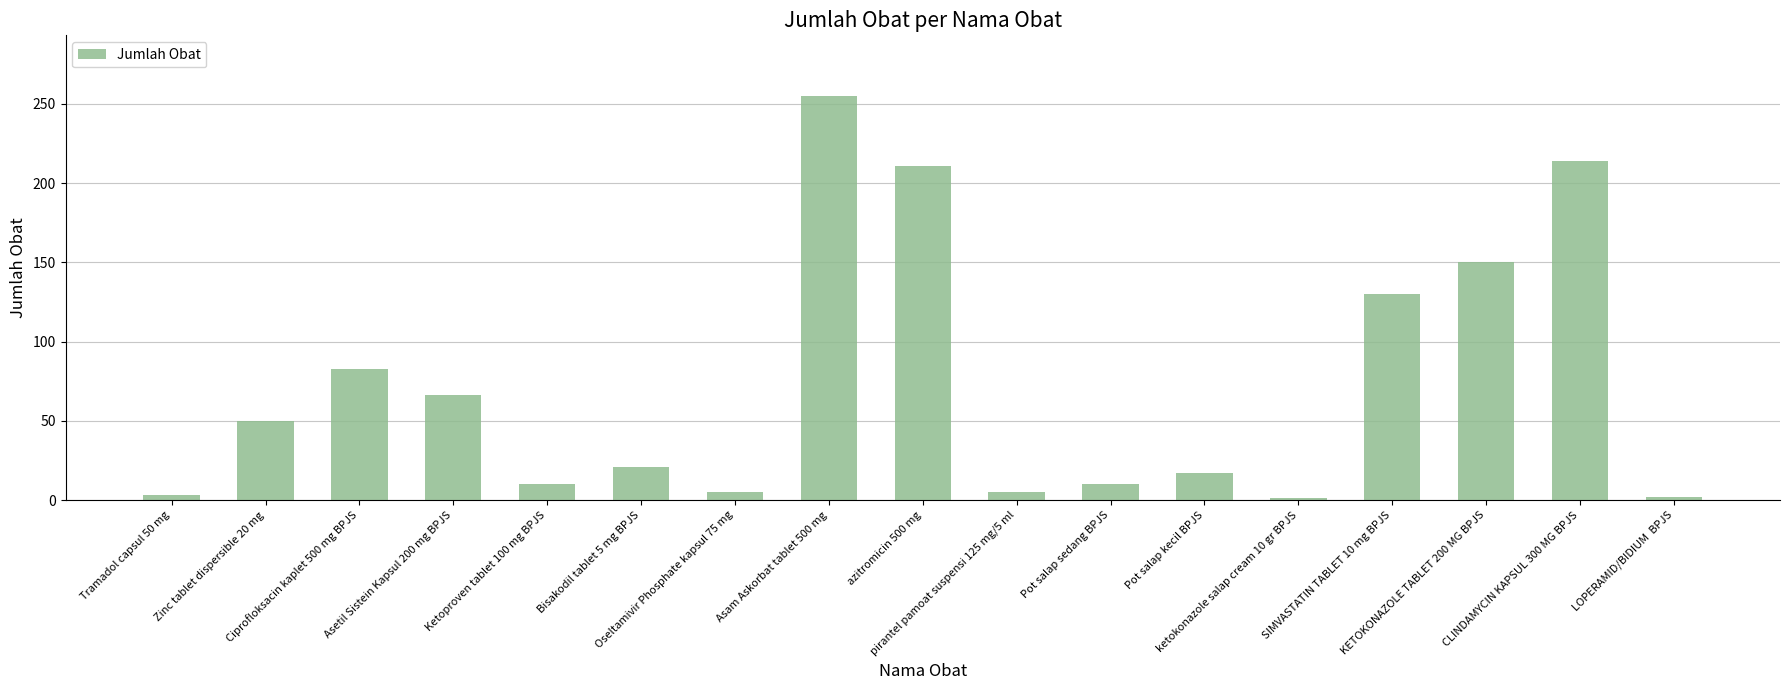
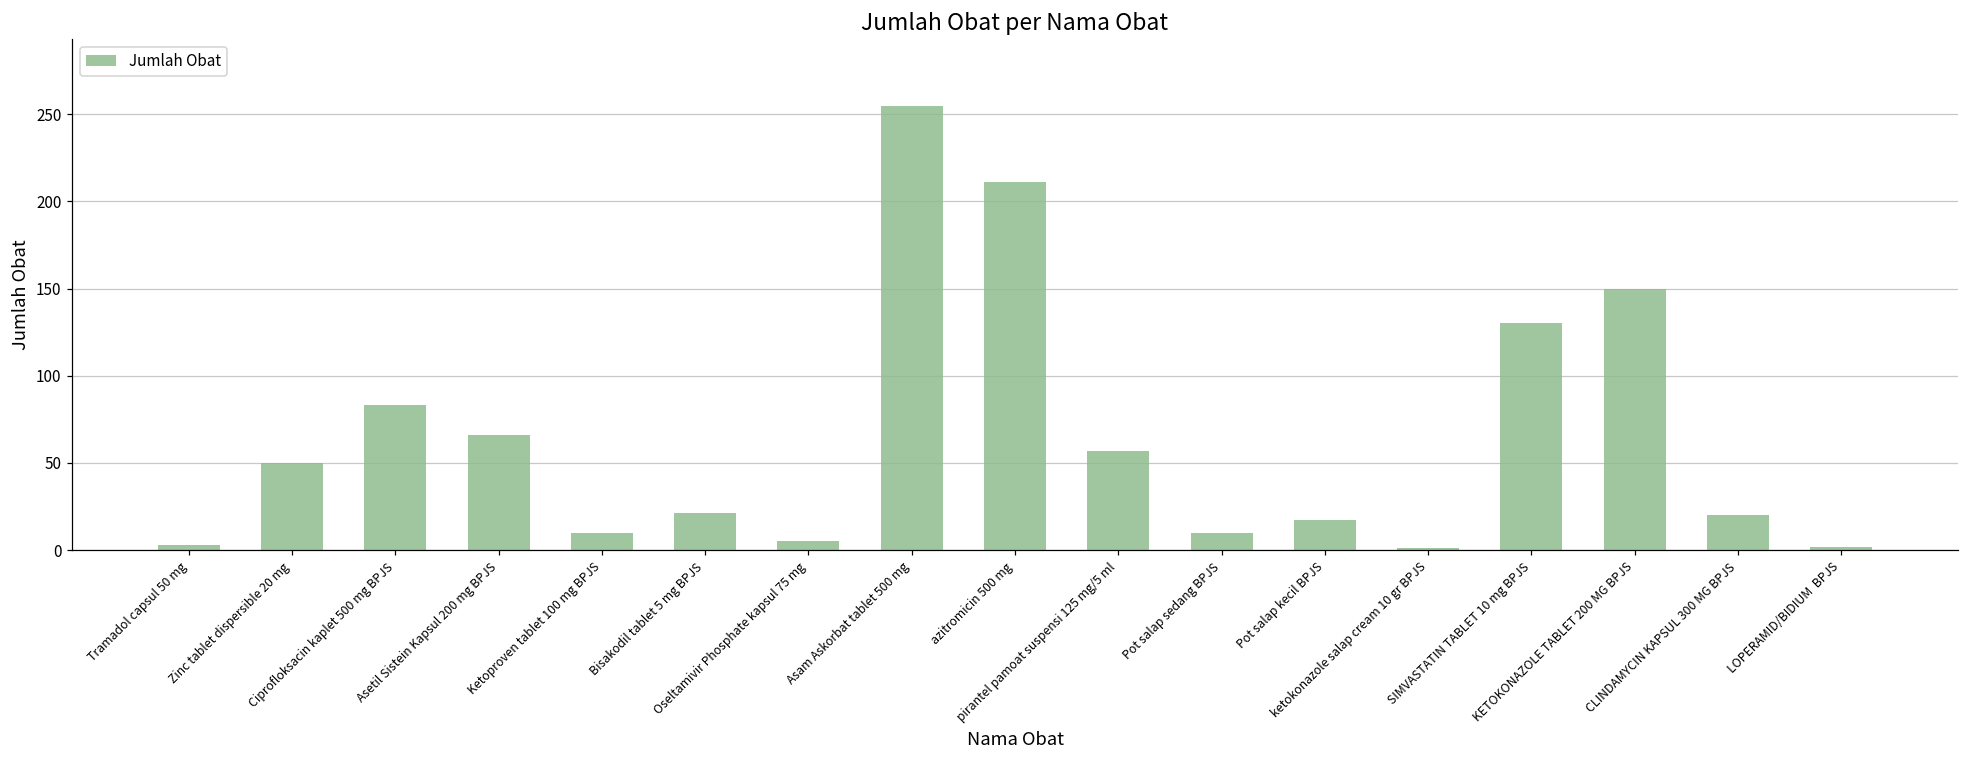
pirantel pamoat suspensi 125 mg/5 ml: 5 -> 57
CLINDAMYCIN KAPSUL 300 MG BPJS: 214 -> 20
